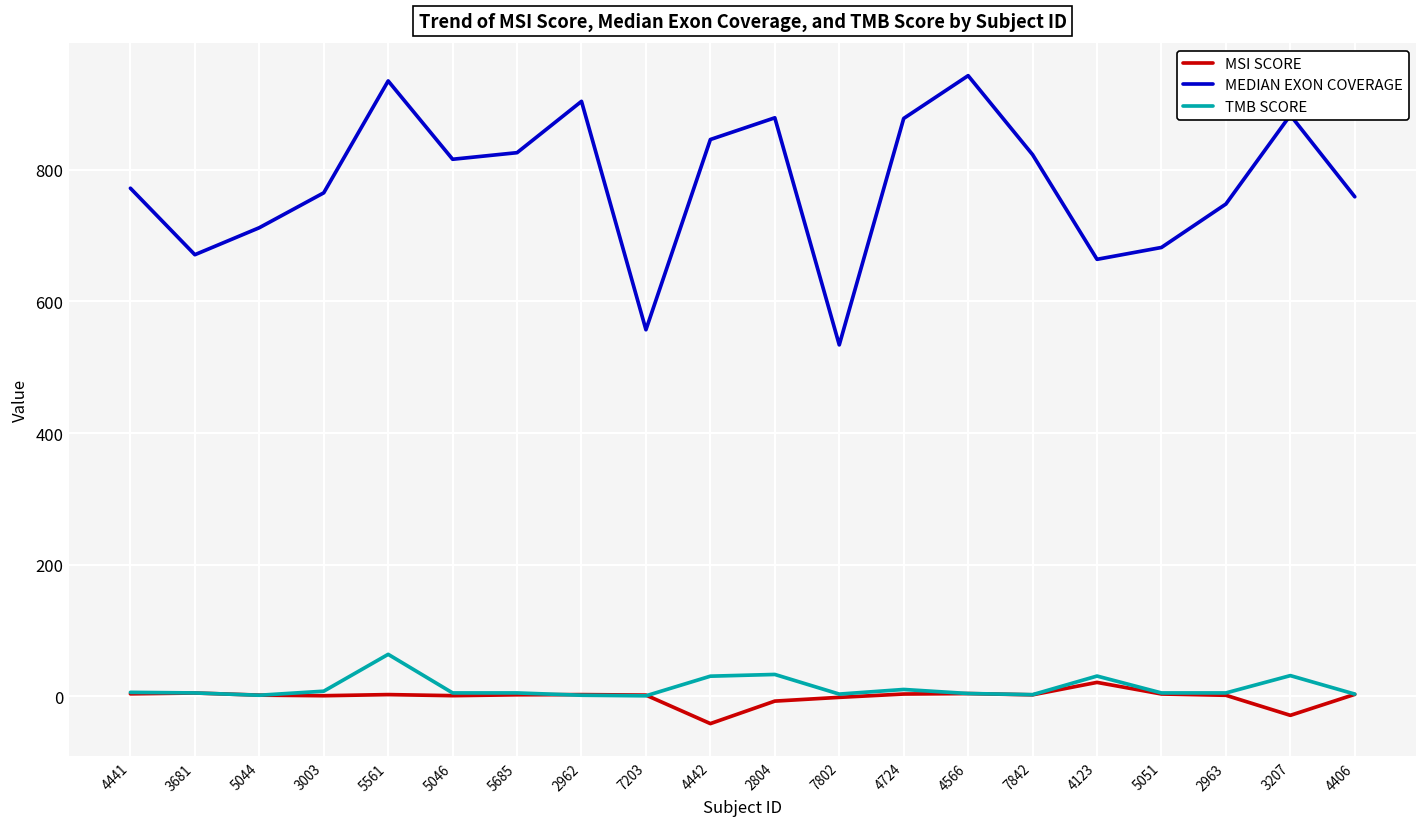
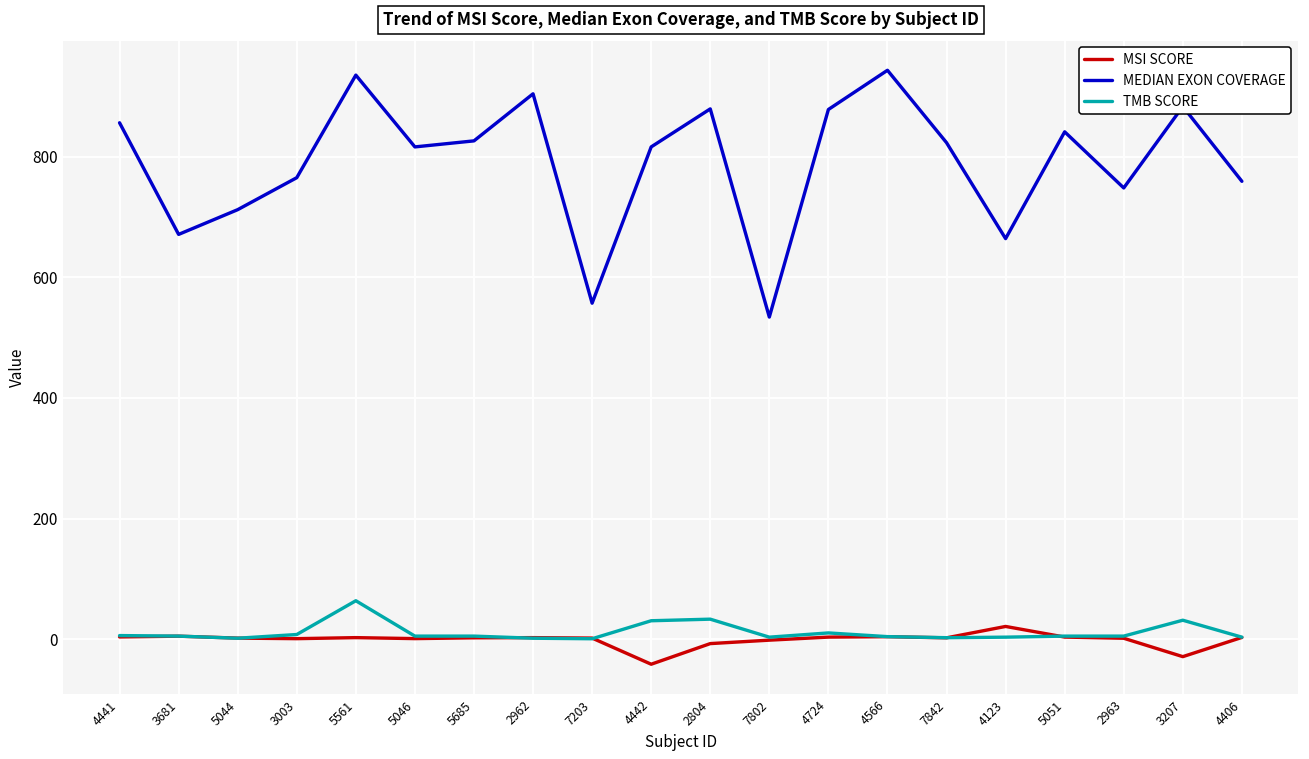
MEDIAN EXON COVERAGE, 4441: 770 -> 860
MEDIAN EXON COVERAGE, 4442: 850 -> 820
TMB SCORE, 4123: 30 -> 0
MEDIAN EXON COVERAGE, 5051: 680 -> 840
